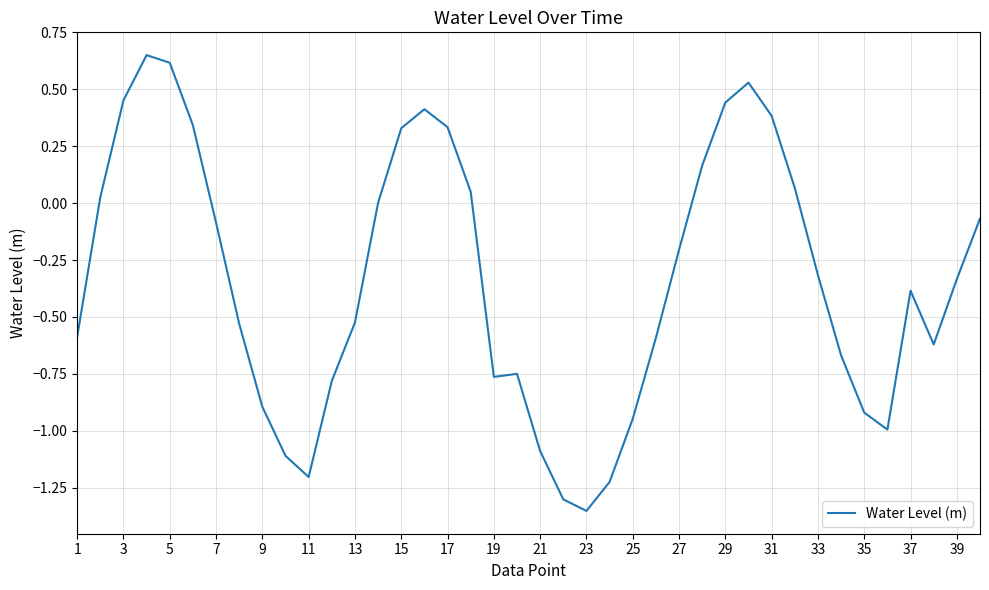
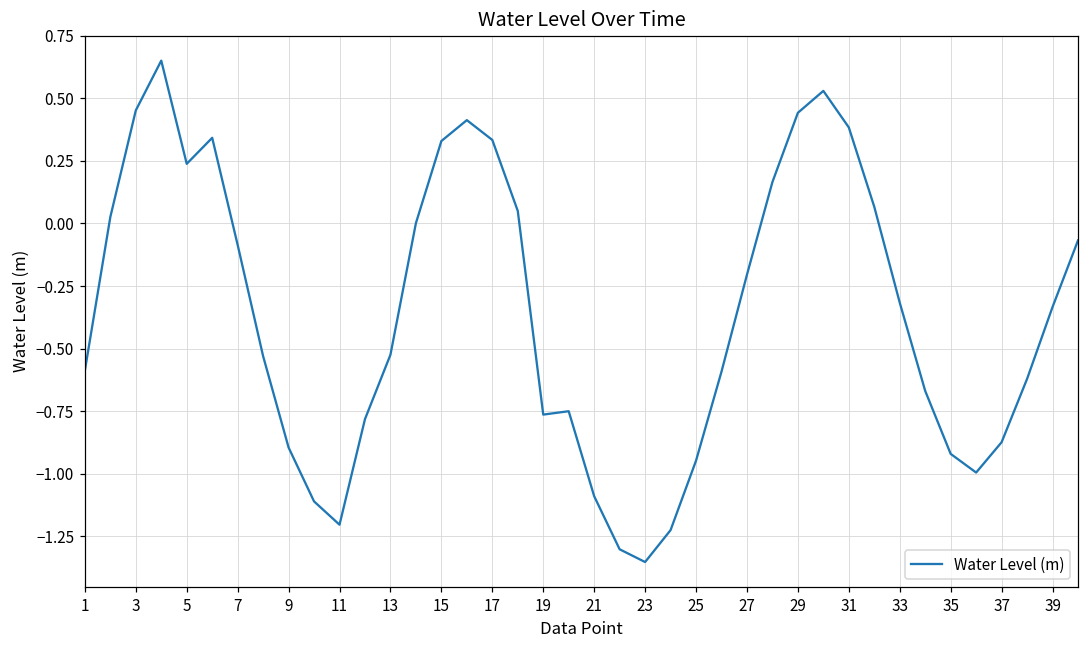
5: 0.62 -> 0.24
37: -0.38 -> -0.87
